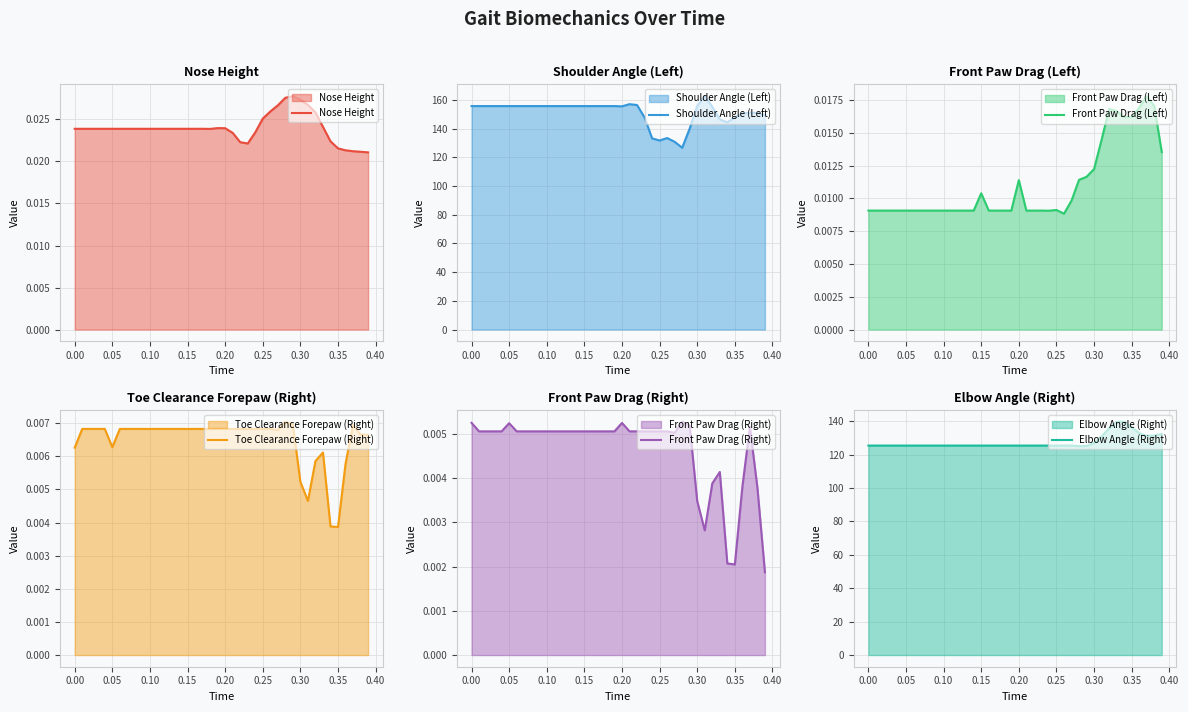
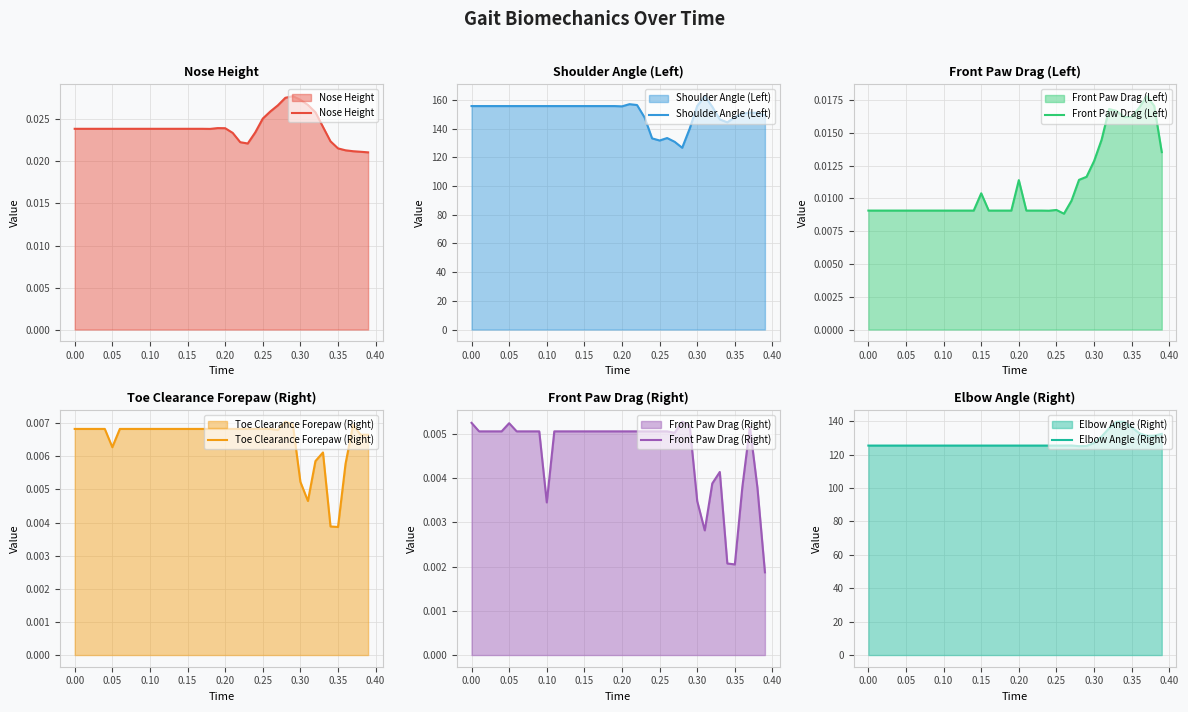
Front Paw Drag (Left), 0.30: 0.0122 -> 0.0128
Toe Clearance Forepaw (Right), 0.00: 0.0063 -> 0.0068
Front Paw Drag (Right), 0.10: 0.0051 -> 0.0035
Front Paw Drag (Right), 0.20: 0.0052 -> 0.0051
